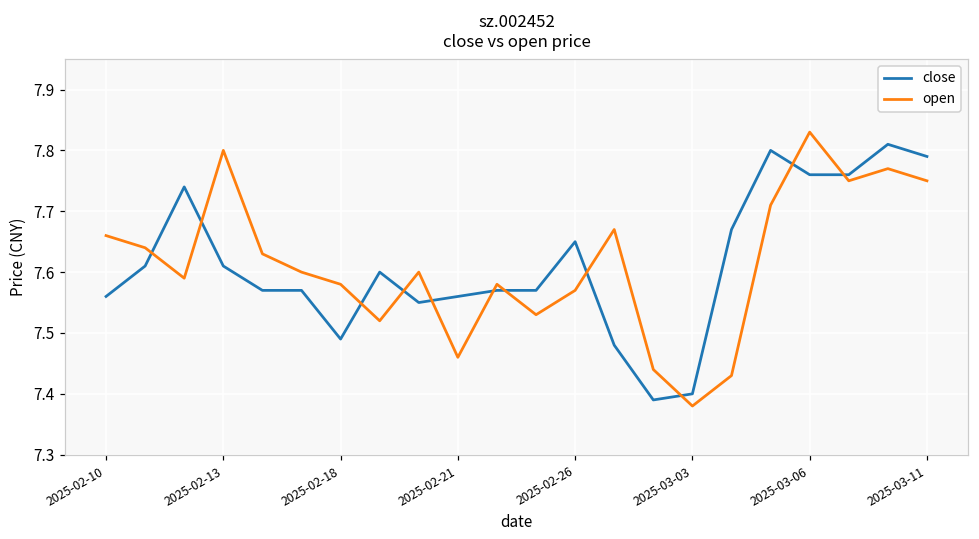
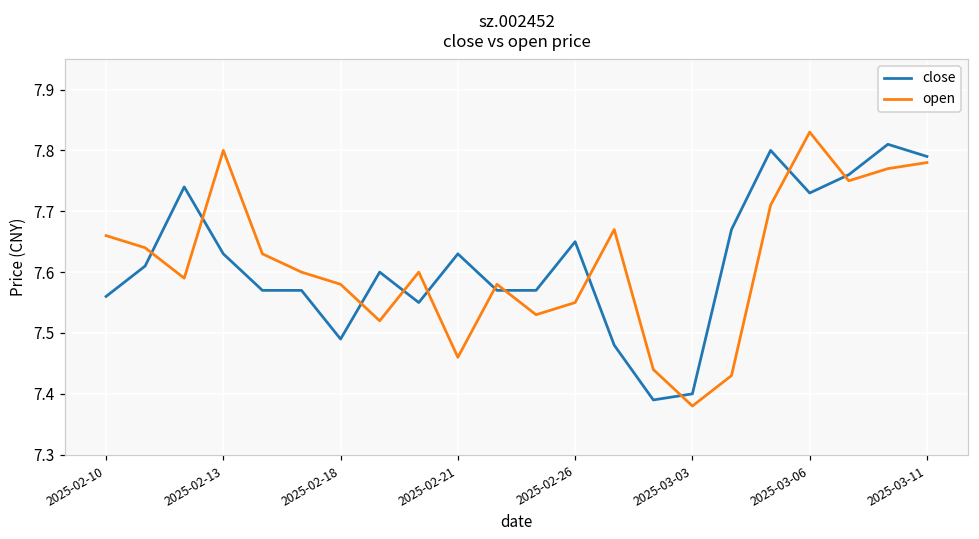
close, 2025-02-13: 7.61 -> 7.63
close, 2025-02-21: 7.56 -> 7.63
open, 2025-02-26: 7.57 -> 7.55
close, 2025-03-06: 7.76 -> 7.73
open, 2025-03-11: 7.75 -> 7.78
